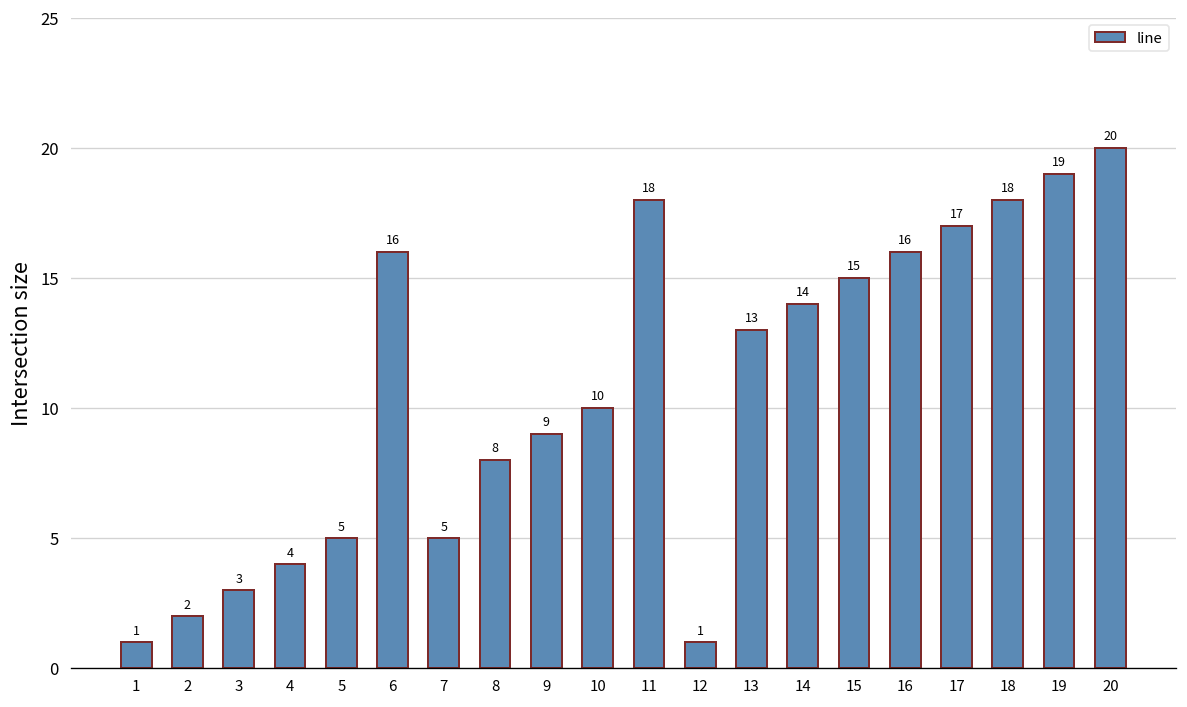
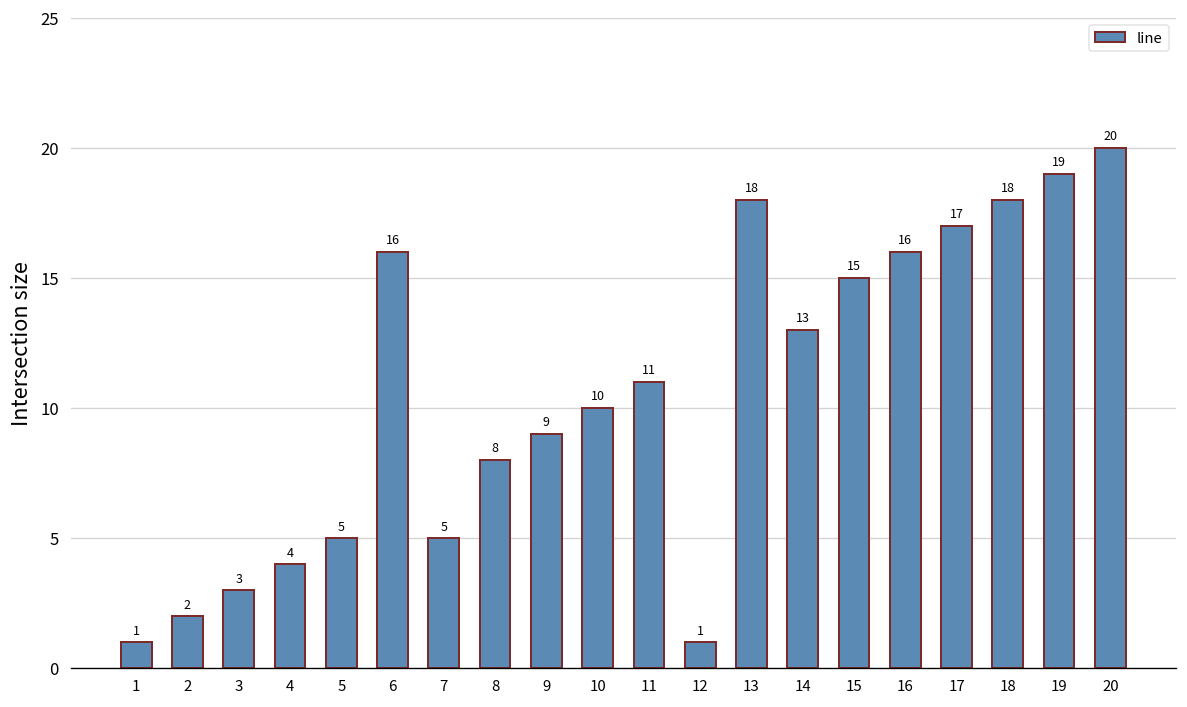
11: 18 -> 11
13: 13 -> 18
14: 14 -> 13
